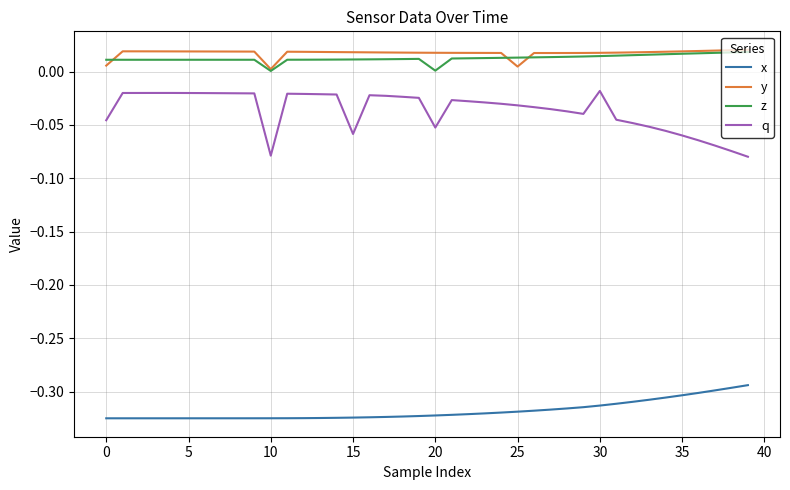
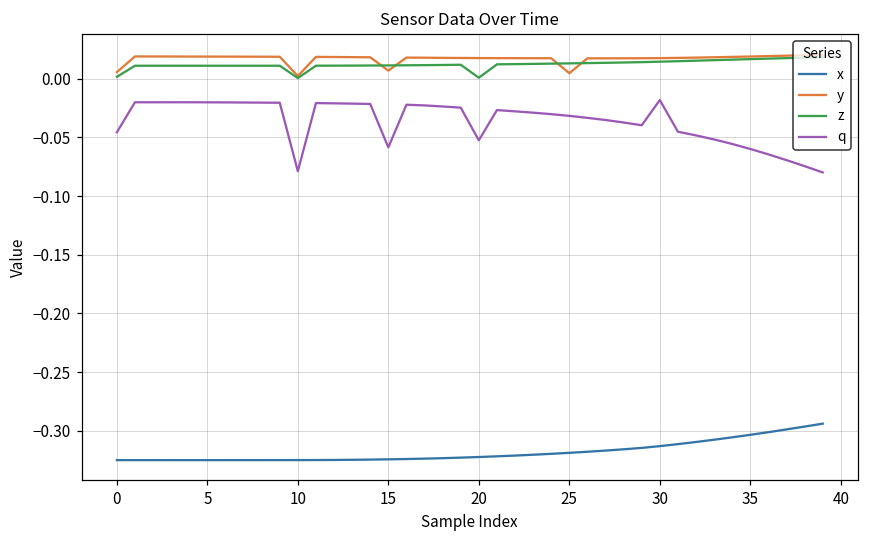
z, 0: 0.011 -> 0.002
y, 15: 0.018 -> 0.007
